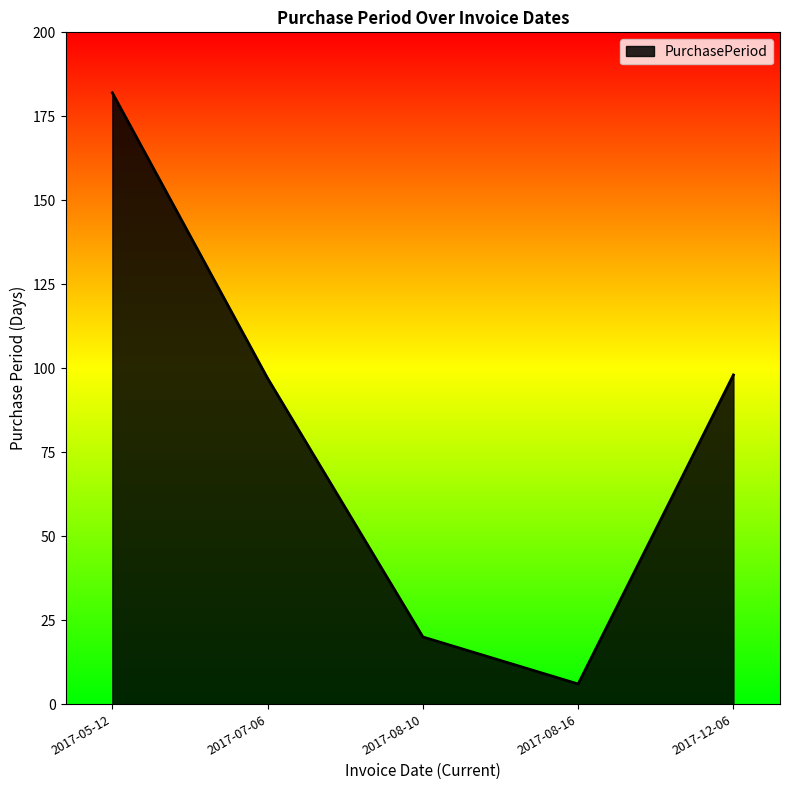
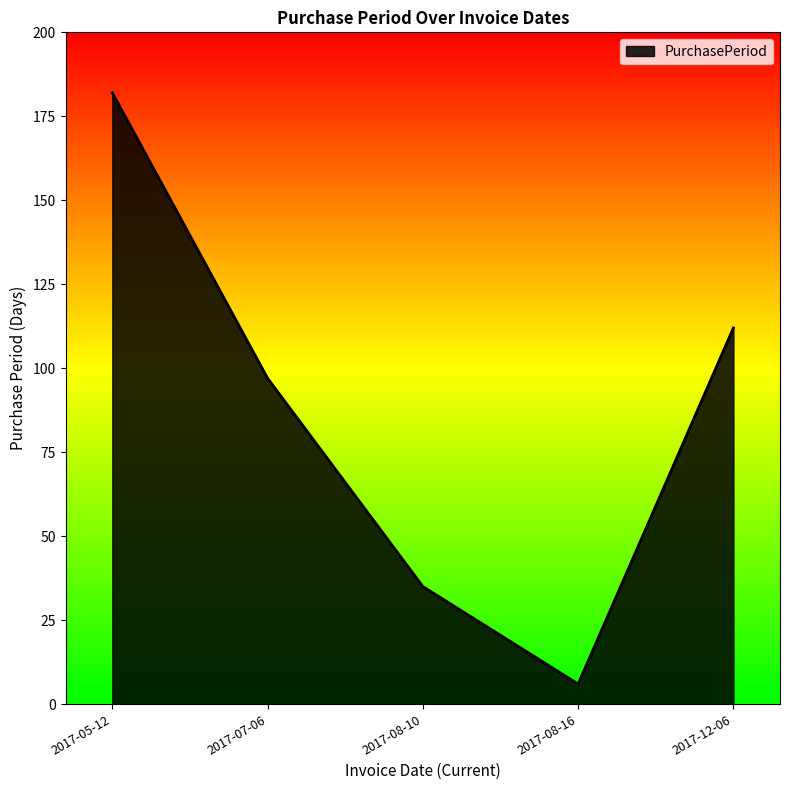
2017-08-10: 20 -> 35
2017-12-06: 98 -> 112
